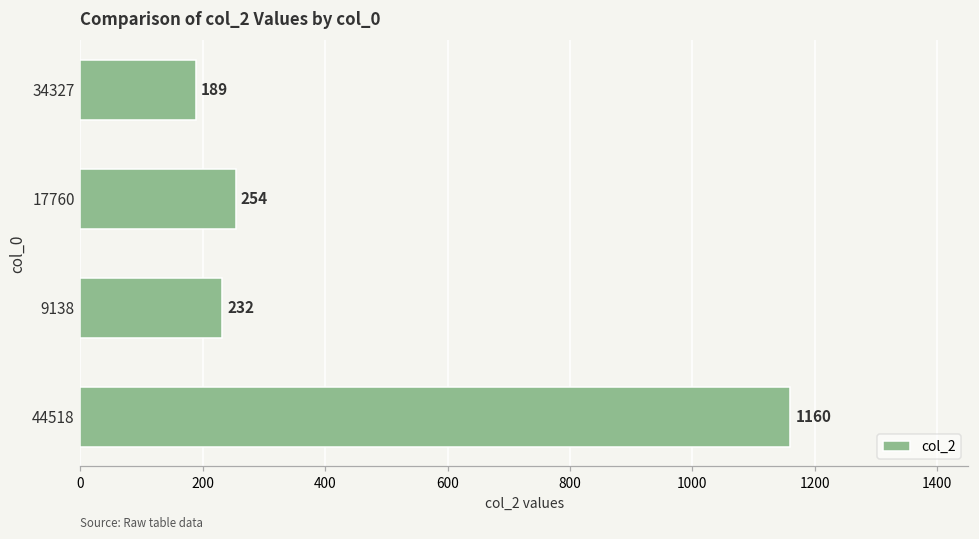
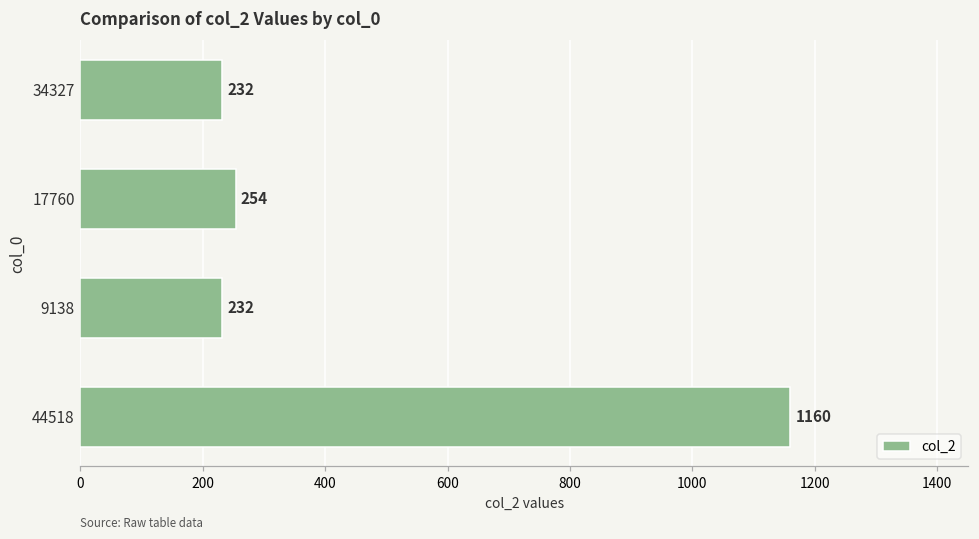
34327: 189 -> 232
